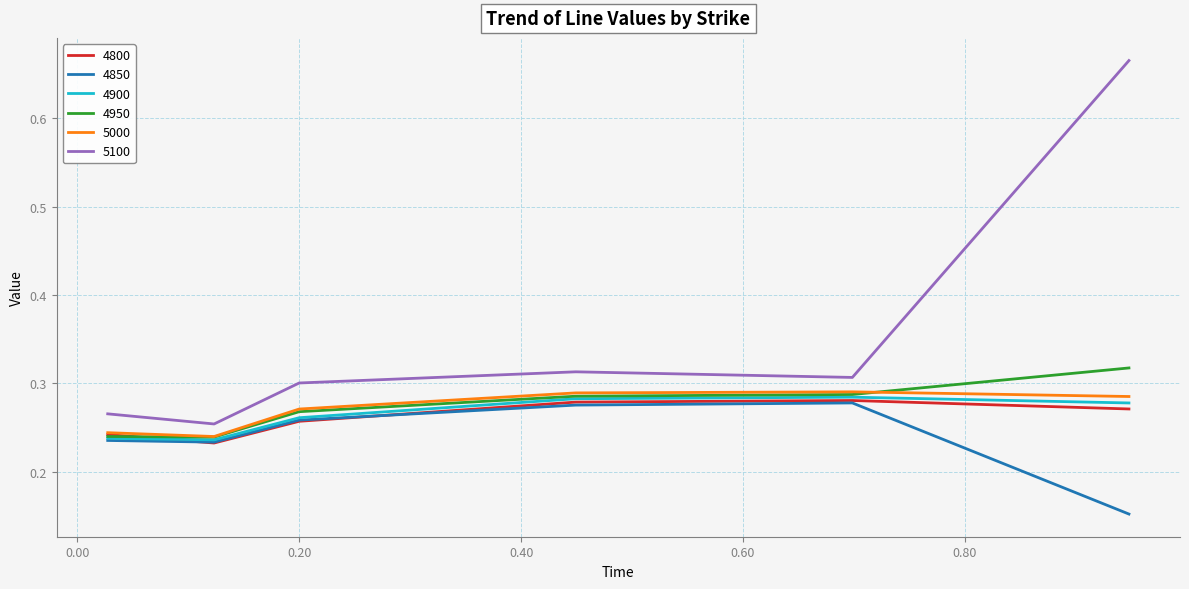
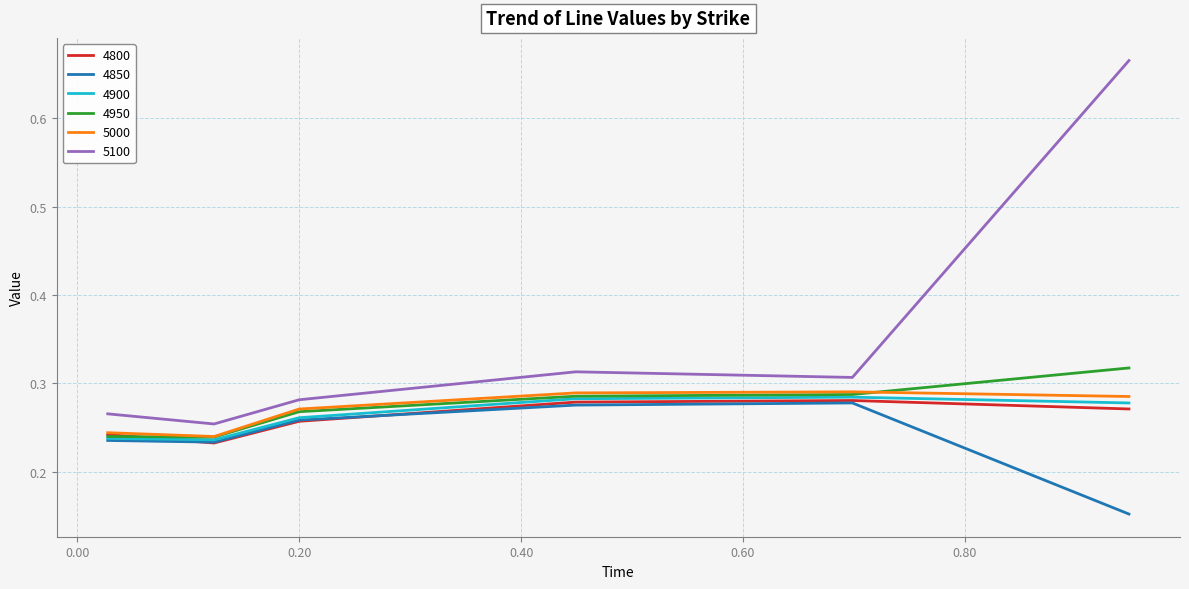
5100, 0.20: 0.30 -> 0.28
